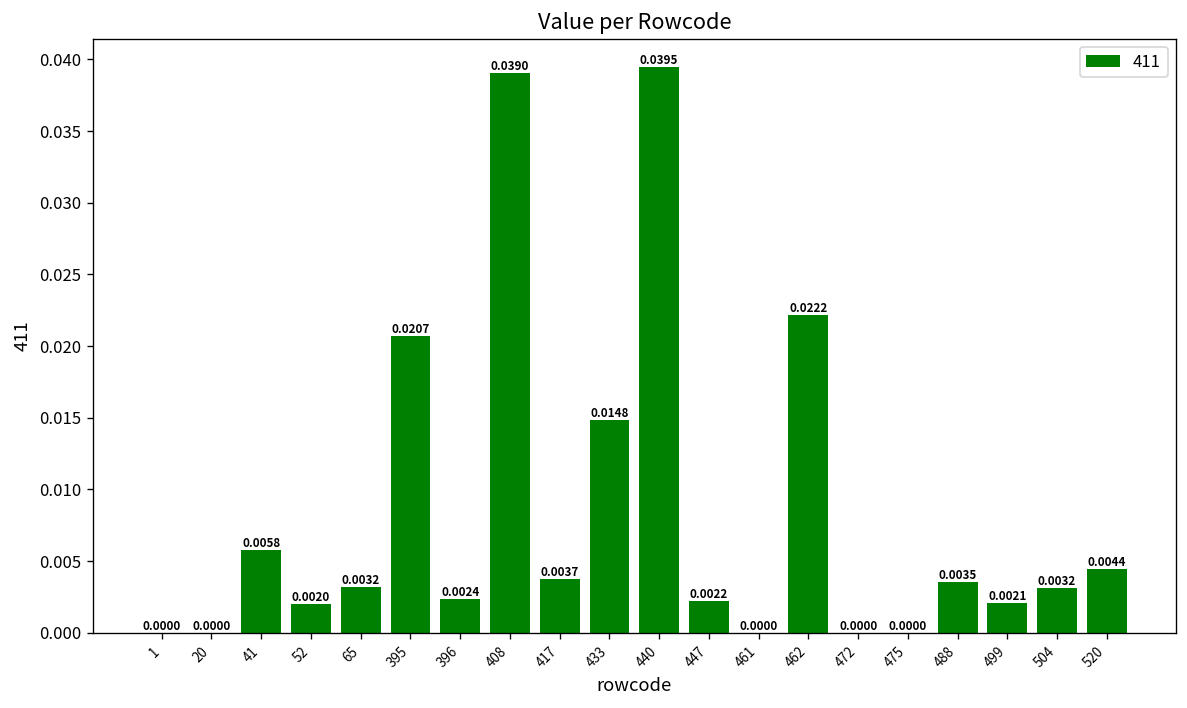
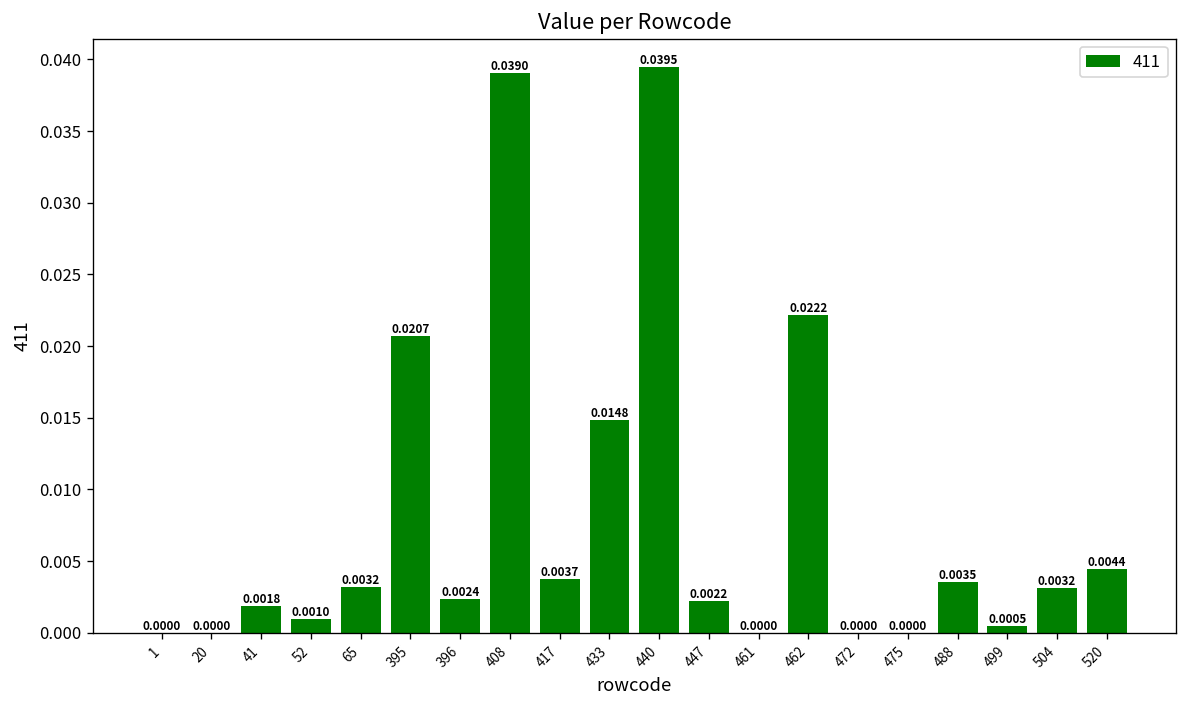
41: 0.0058 -> 0.0018
52: 0.0020 -> 0.0010
499: 0.0021 -> 0.0005
